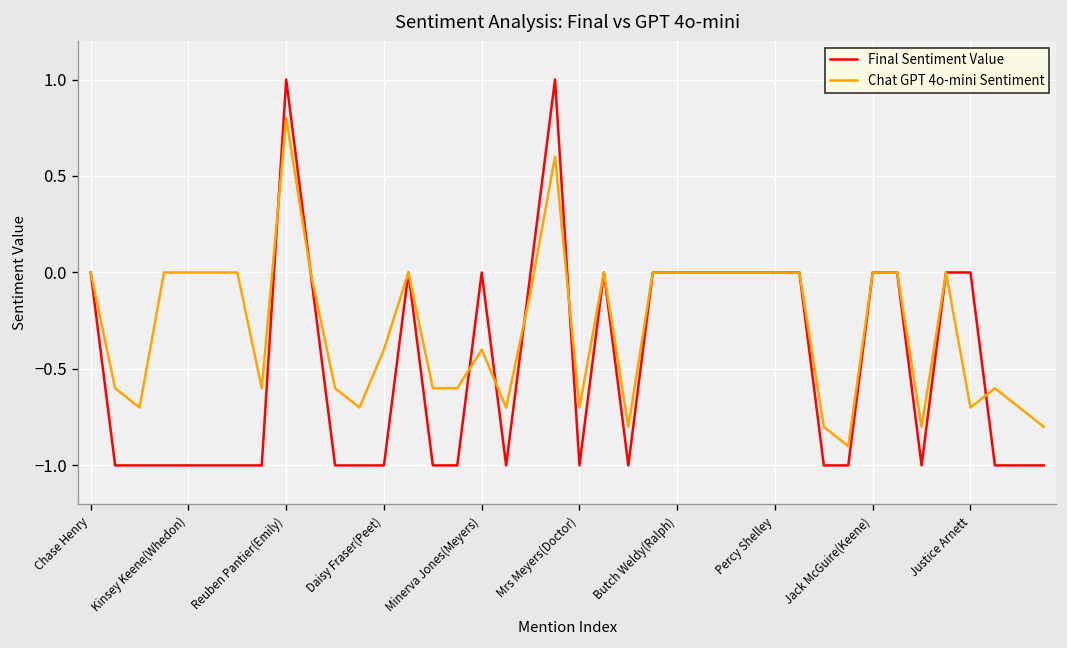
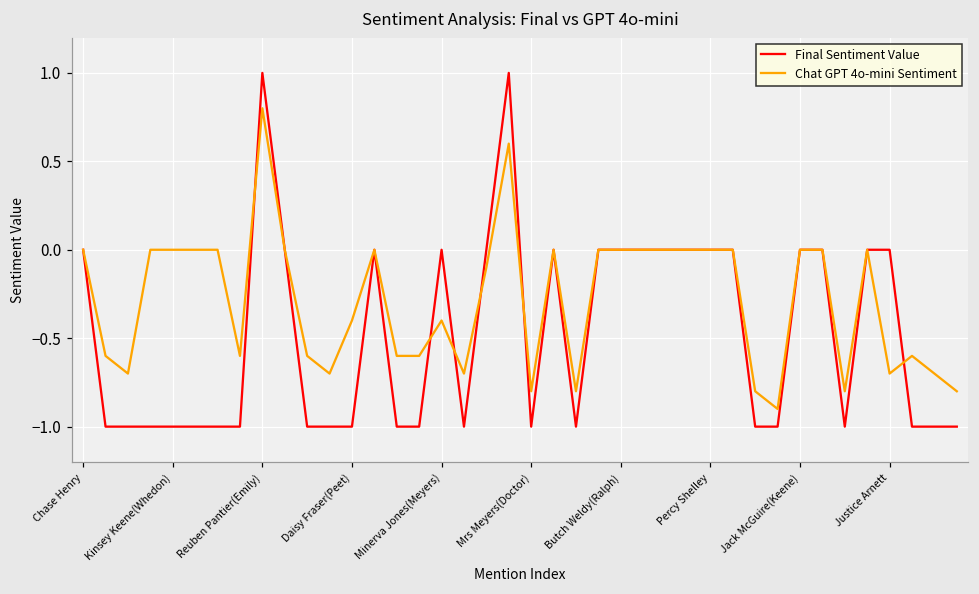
Chat GPT 4o-mini Sentiment, Mrs Meyers(Doctor): -0.7 -> -0.8
